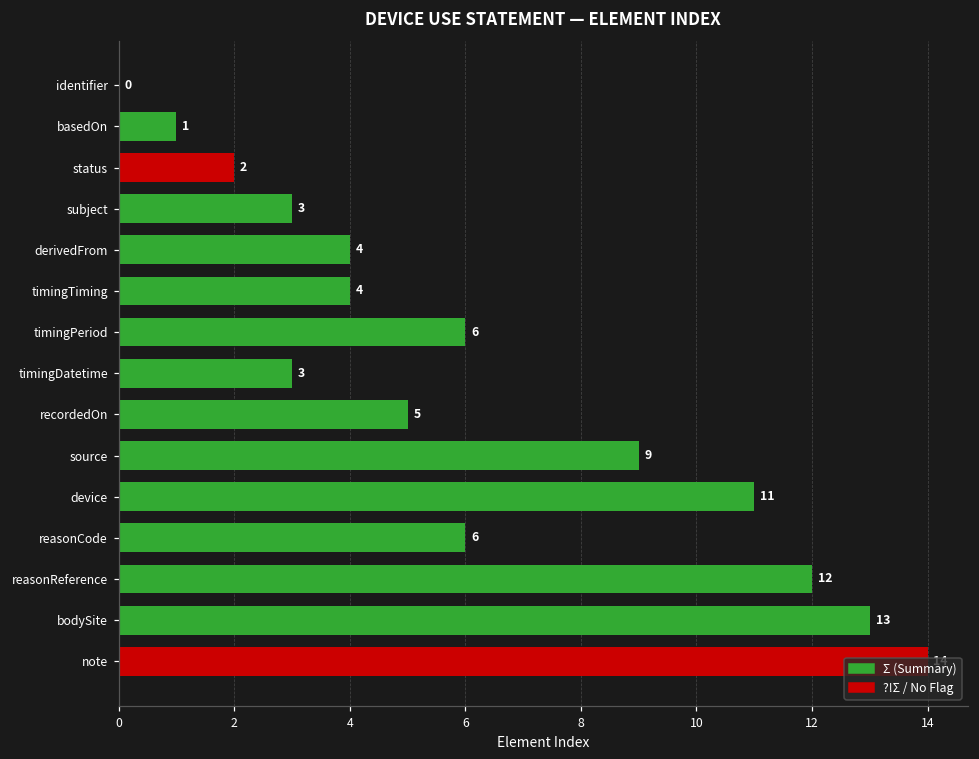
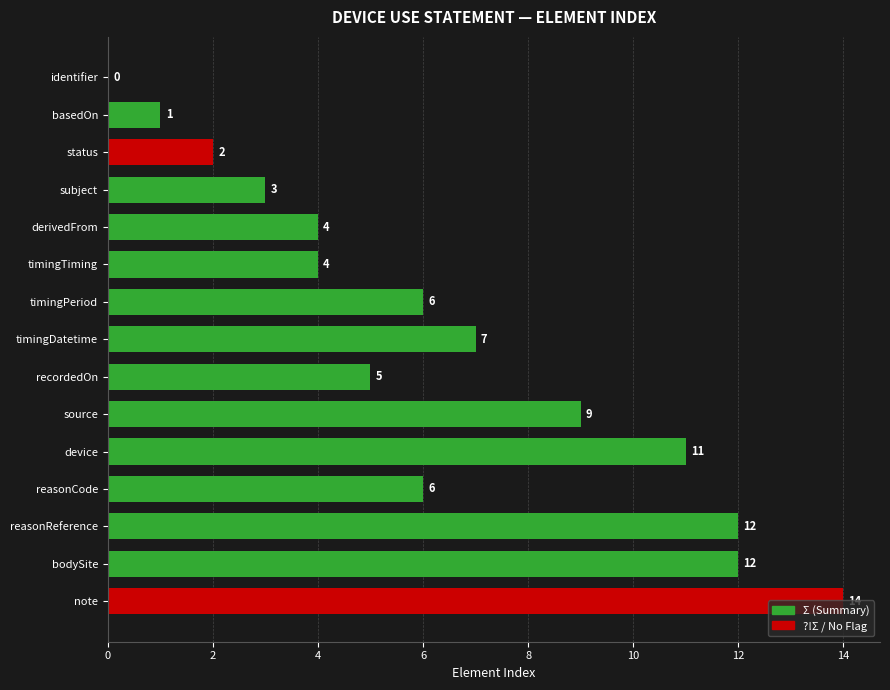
timingDatetime: 3 -> 7
bodySite: 13 -> 12
